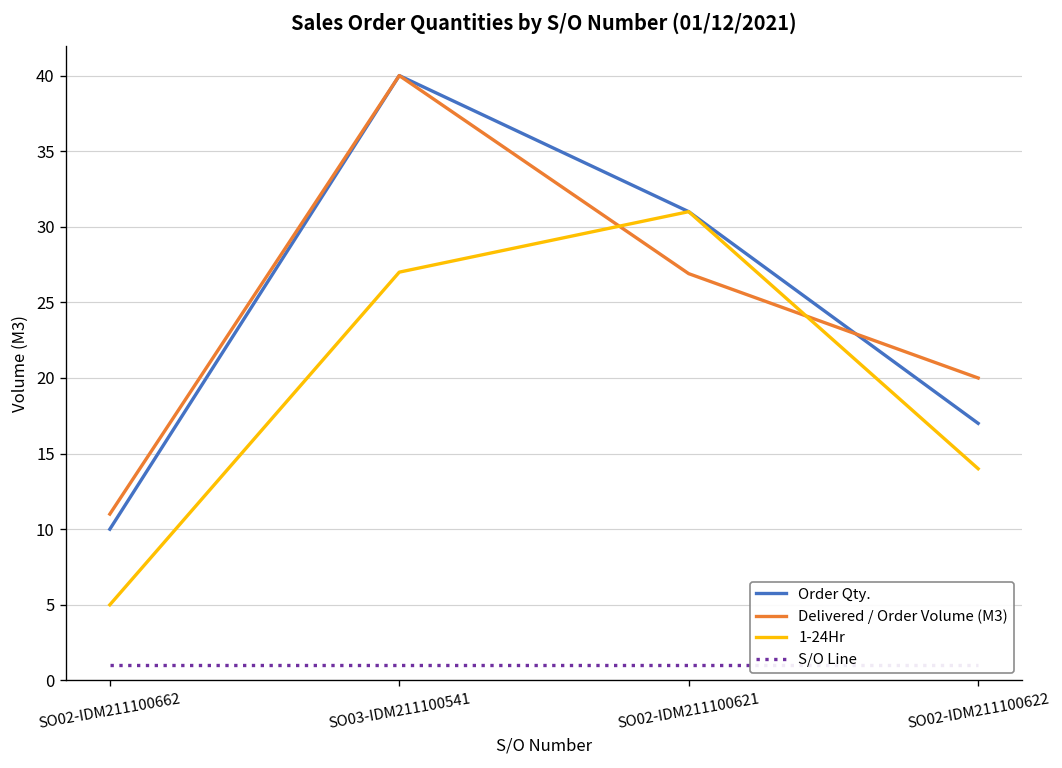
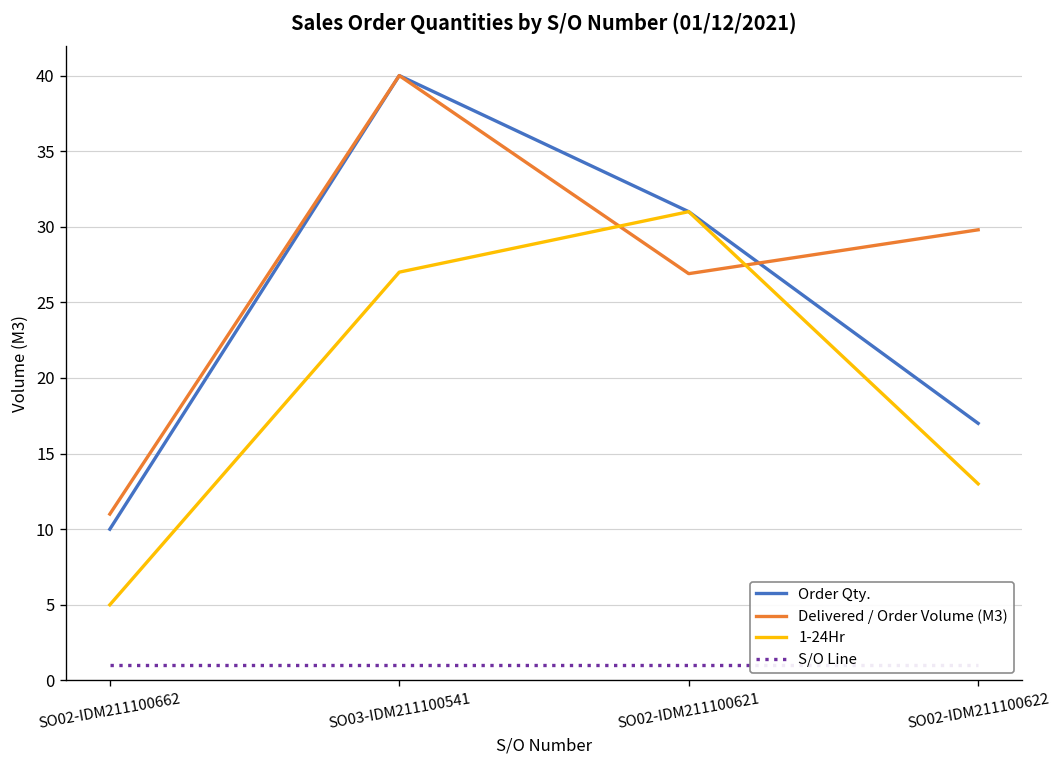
Delivered / Order Volume (M3), SO02-IDM211100622: 20.0 -> 29.8
1-24Hr, SO02-IDM211100622: 14 -> 13
